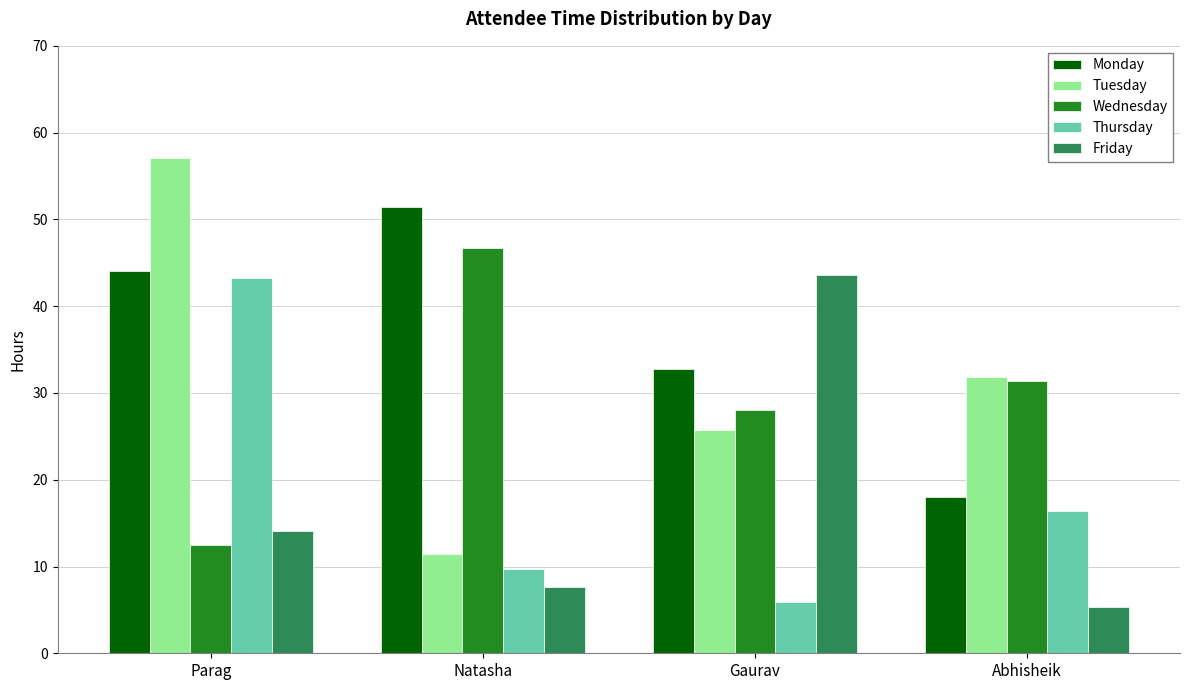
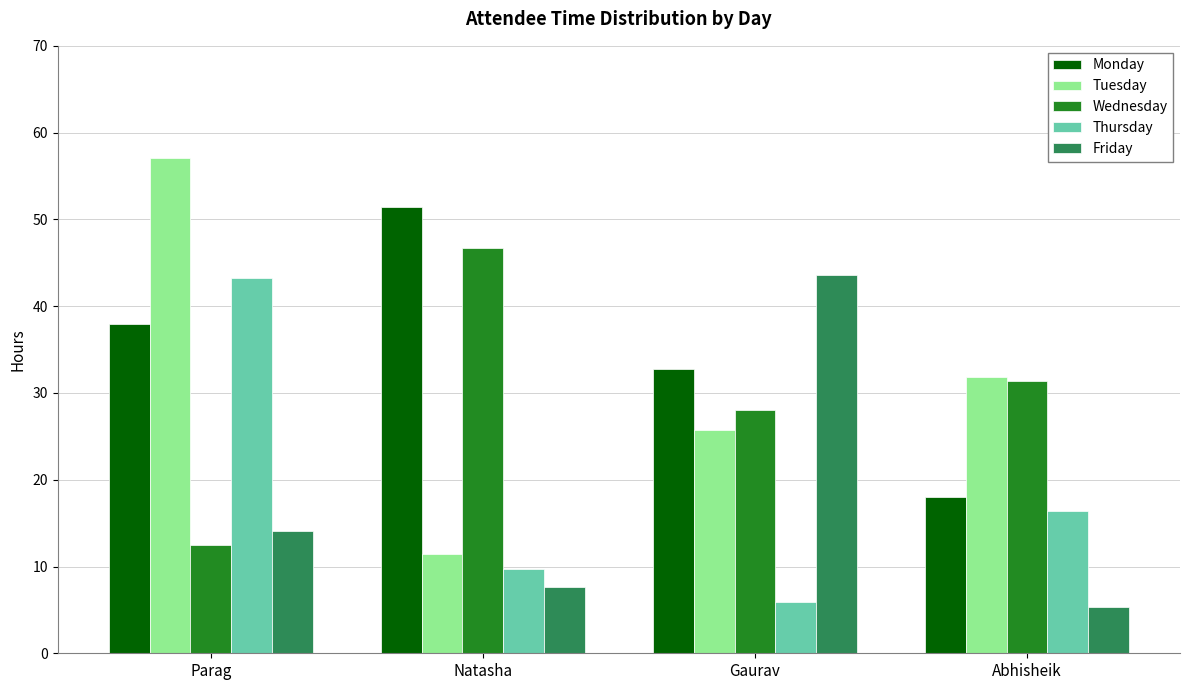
Monday, Parag: 44 -> 38
